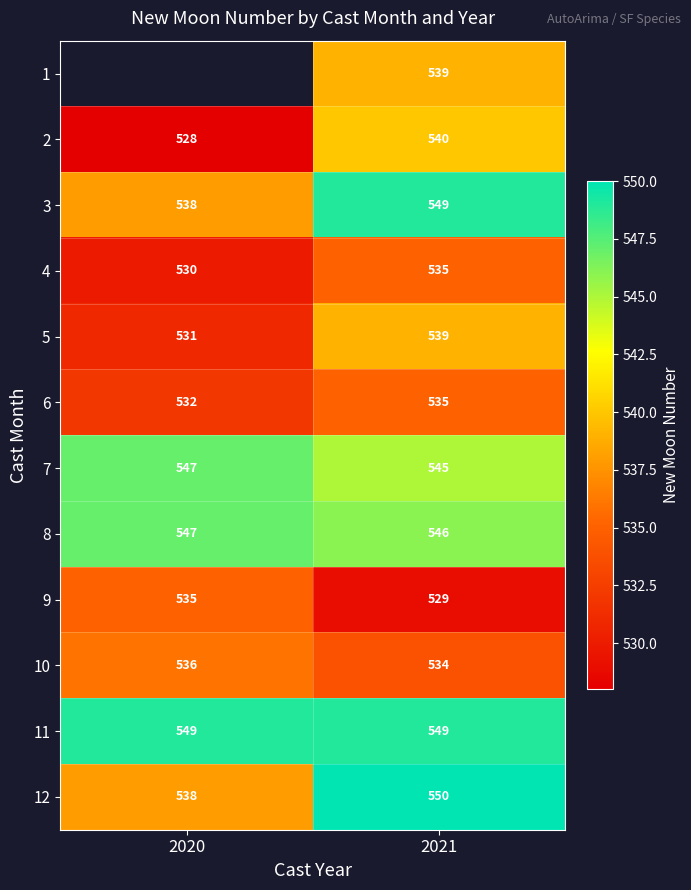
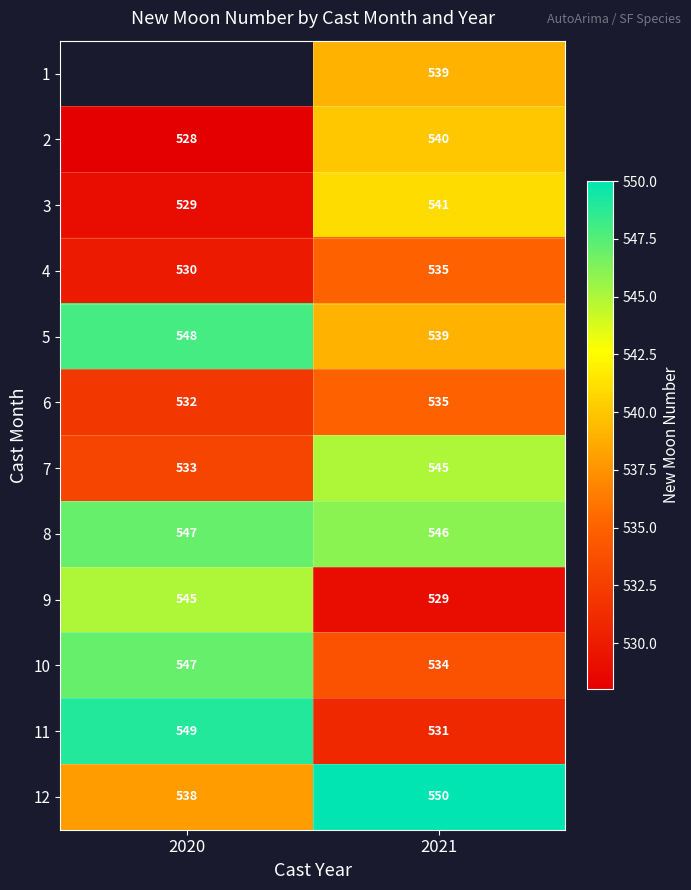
3, 2020: 538 -> 529
3, 2021: 549 -> 541
5, 2020: 531 -> 548
7, 2020: 547 -> 533
9, 2020: 535 -> 545
10, 2020: 536 -> 547
11, 2021: 549 -> 531
